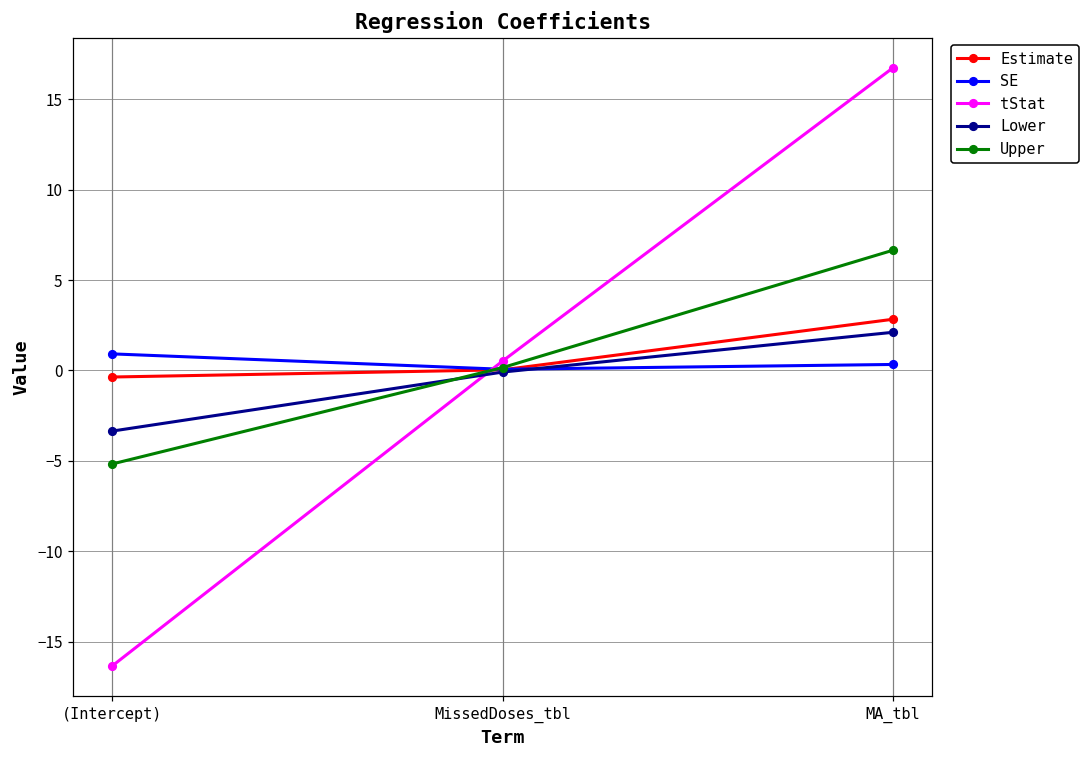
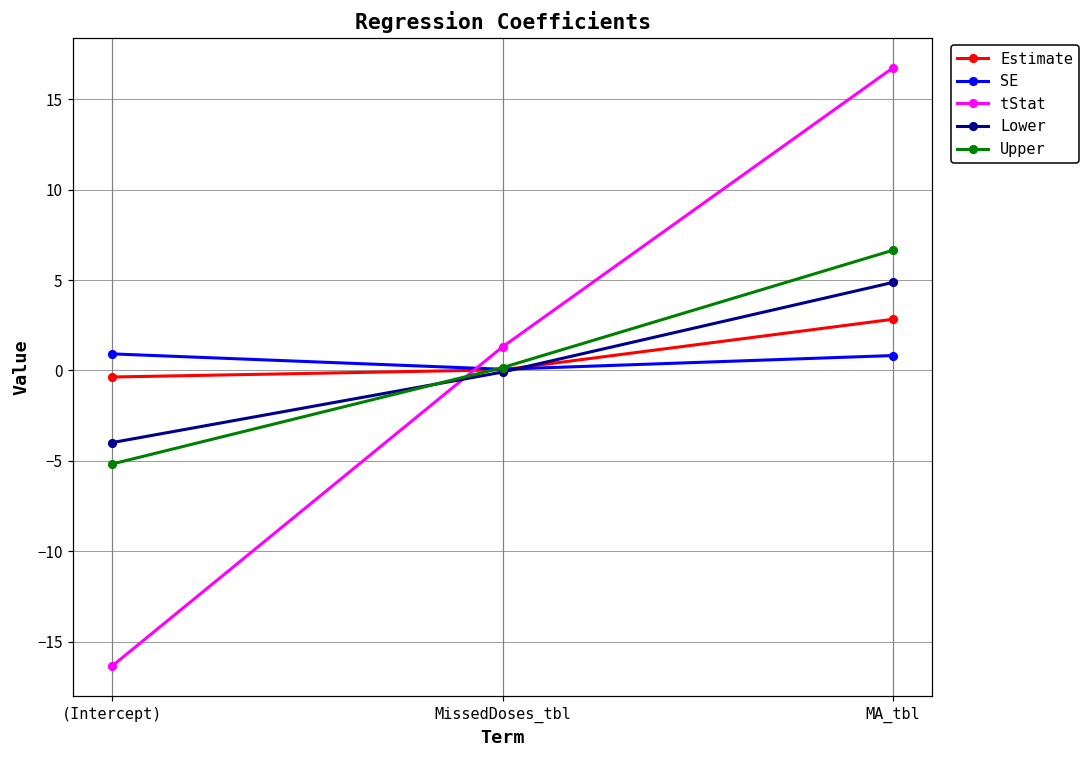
Lower, (Intercept): -3.4 -> -4.0
tStat, MissedDoses_tbl: 0.5 -> 1.3
SE, MA_tbl: 0.3 -> 0.8
Lower, MA_tbl: 2.1 -> 4.9
